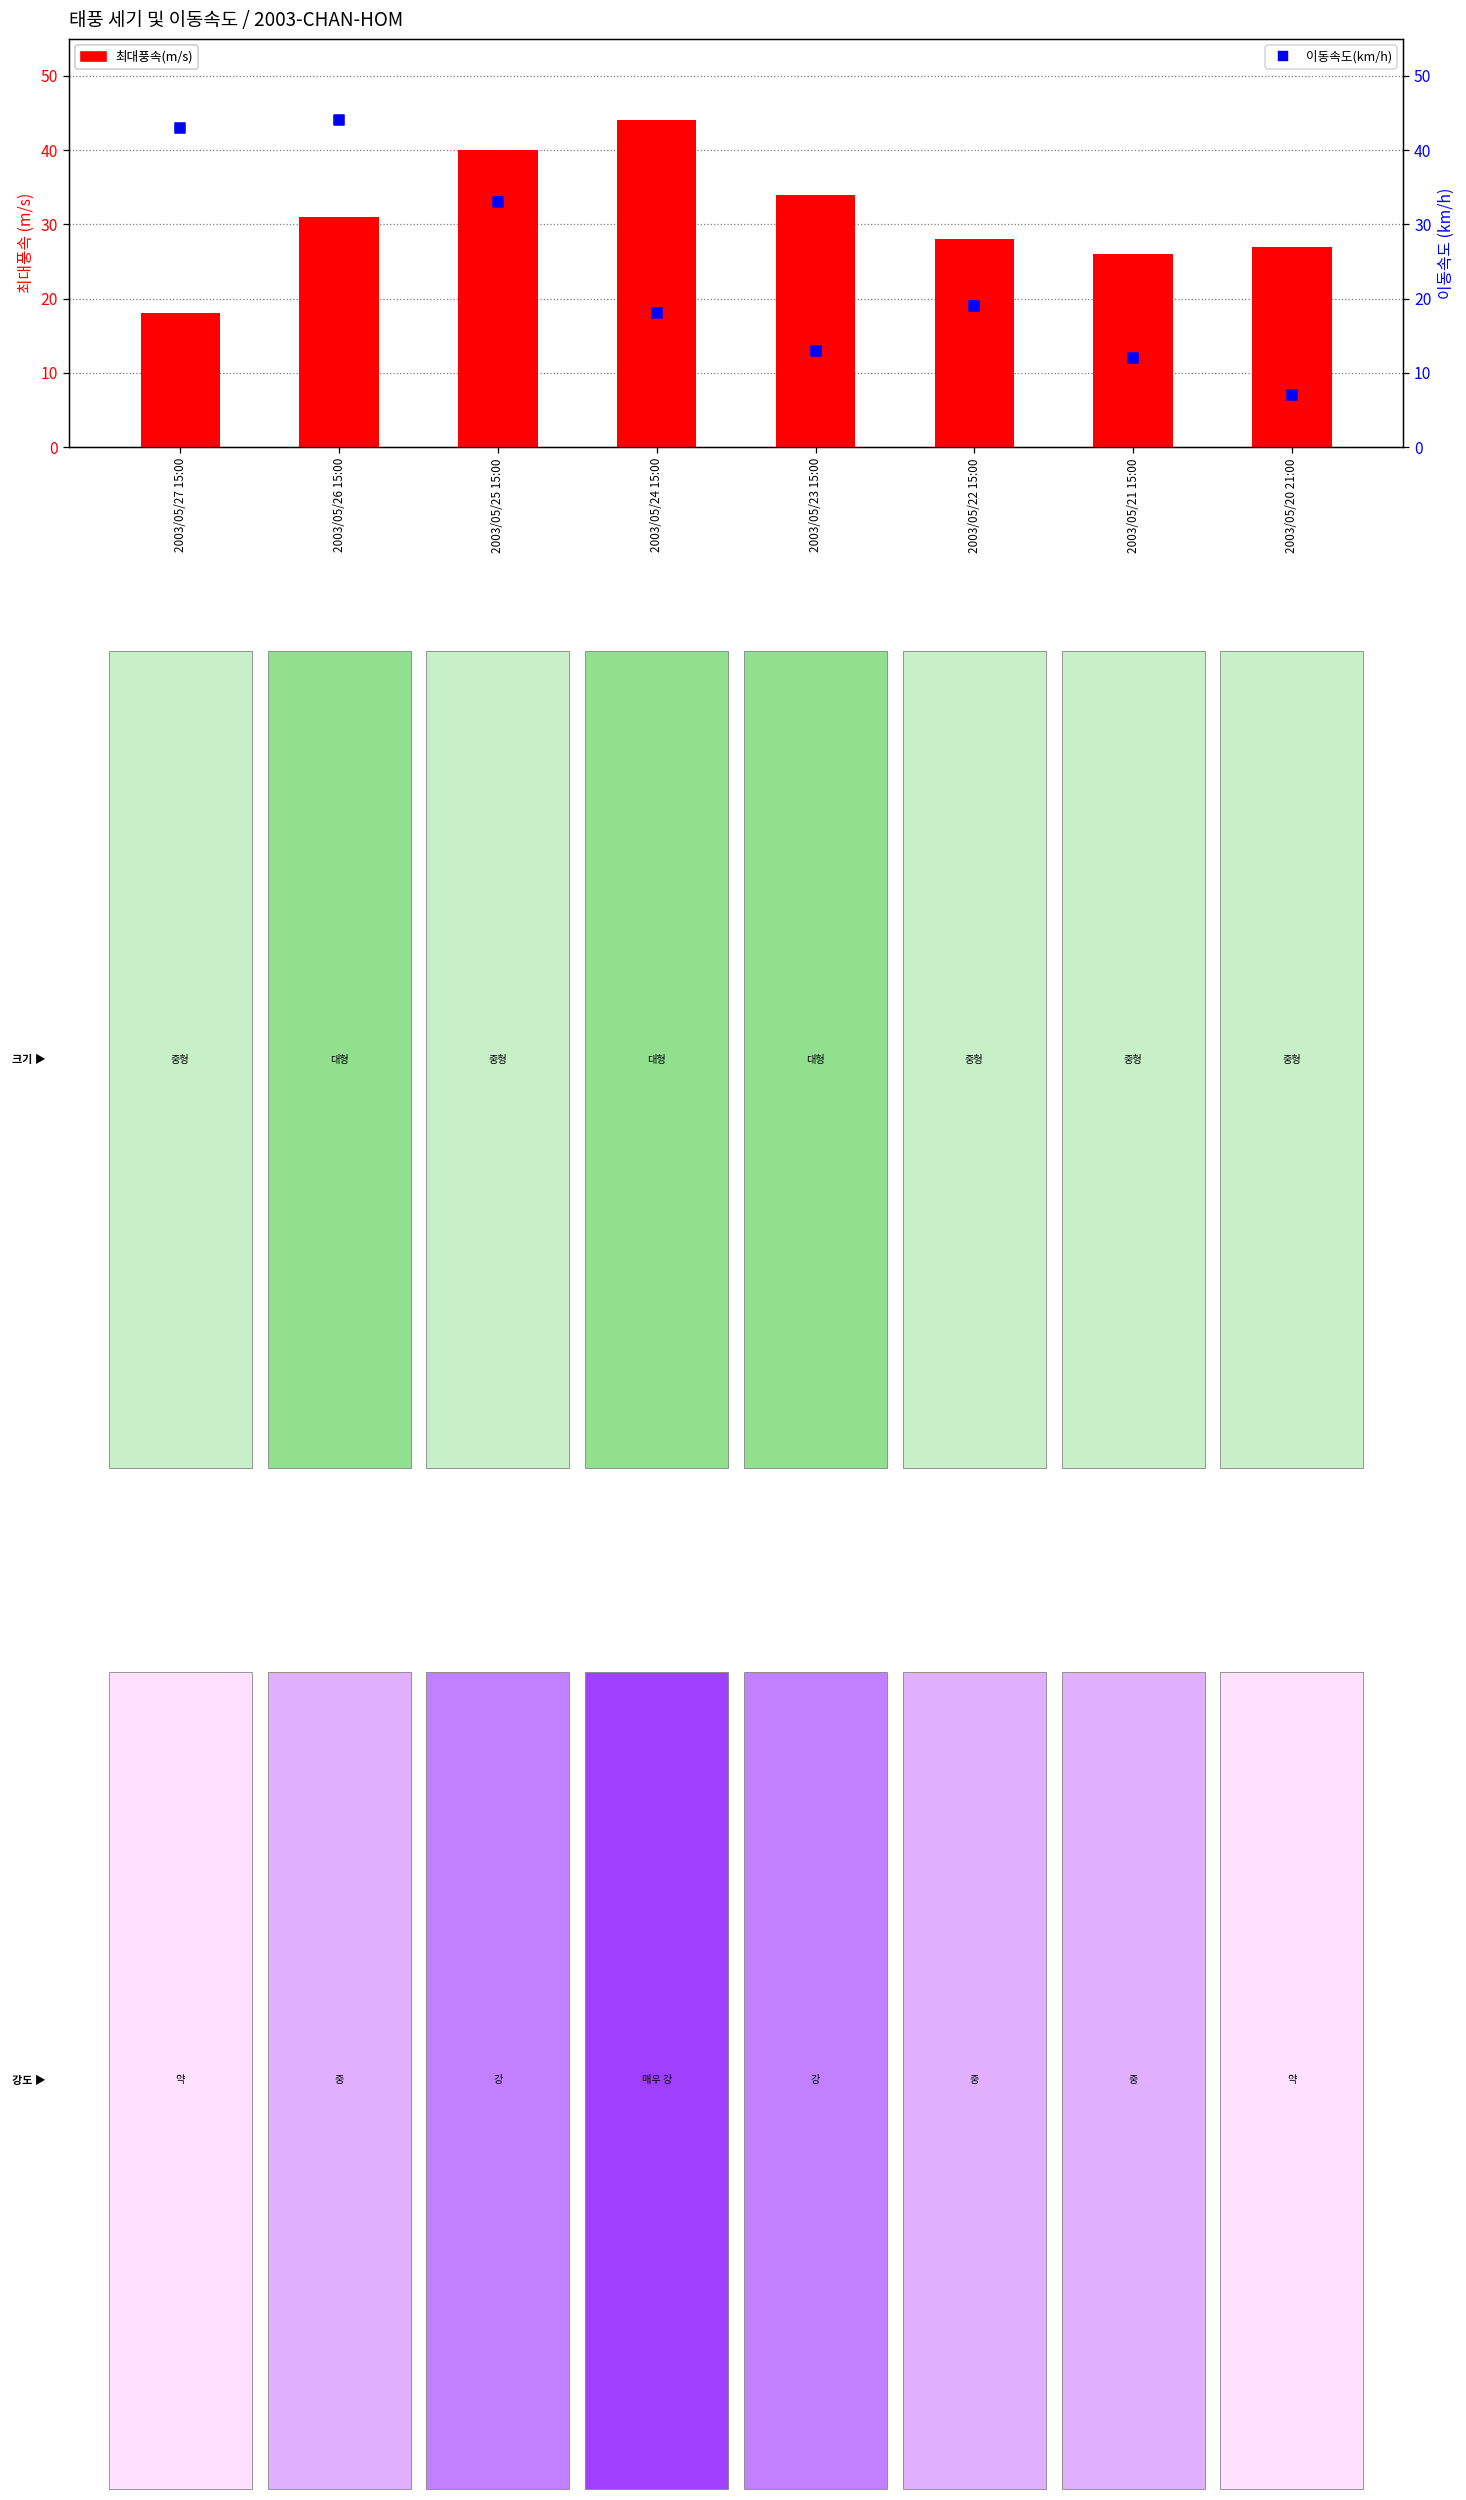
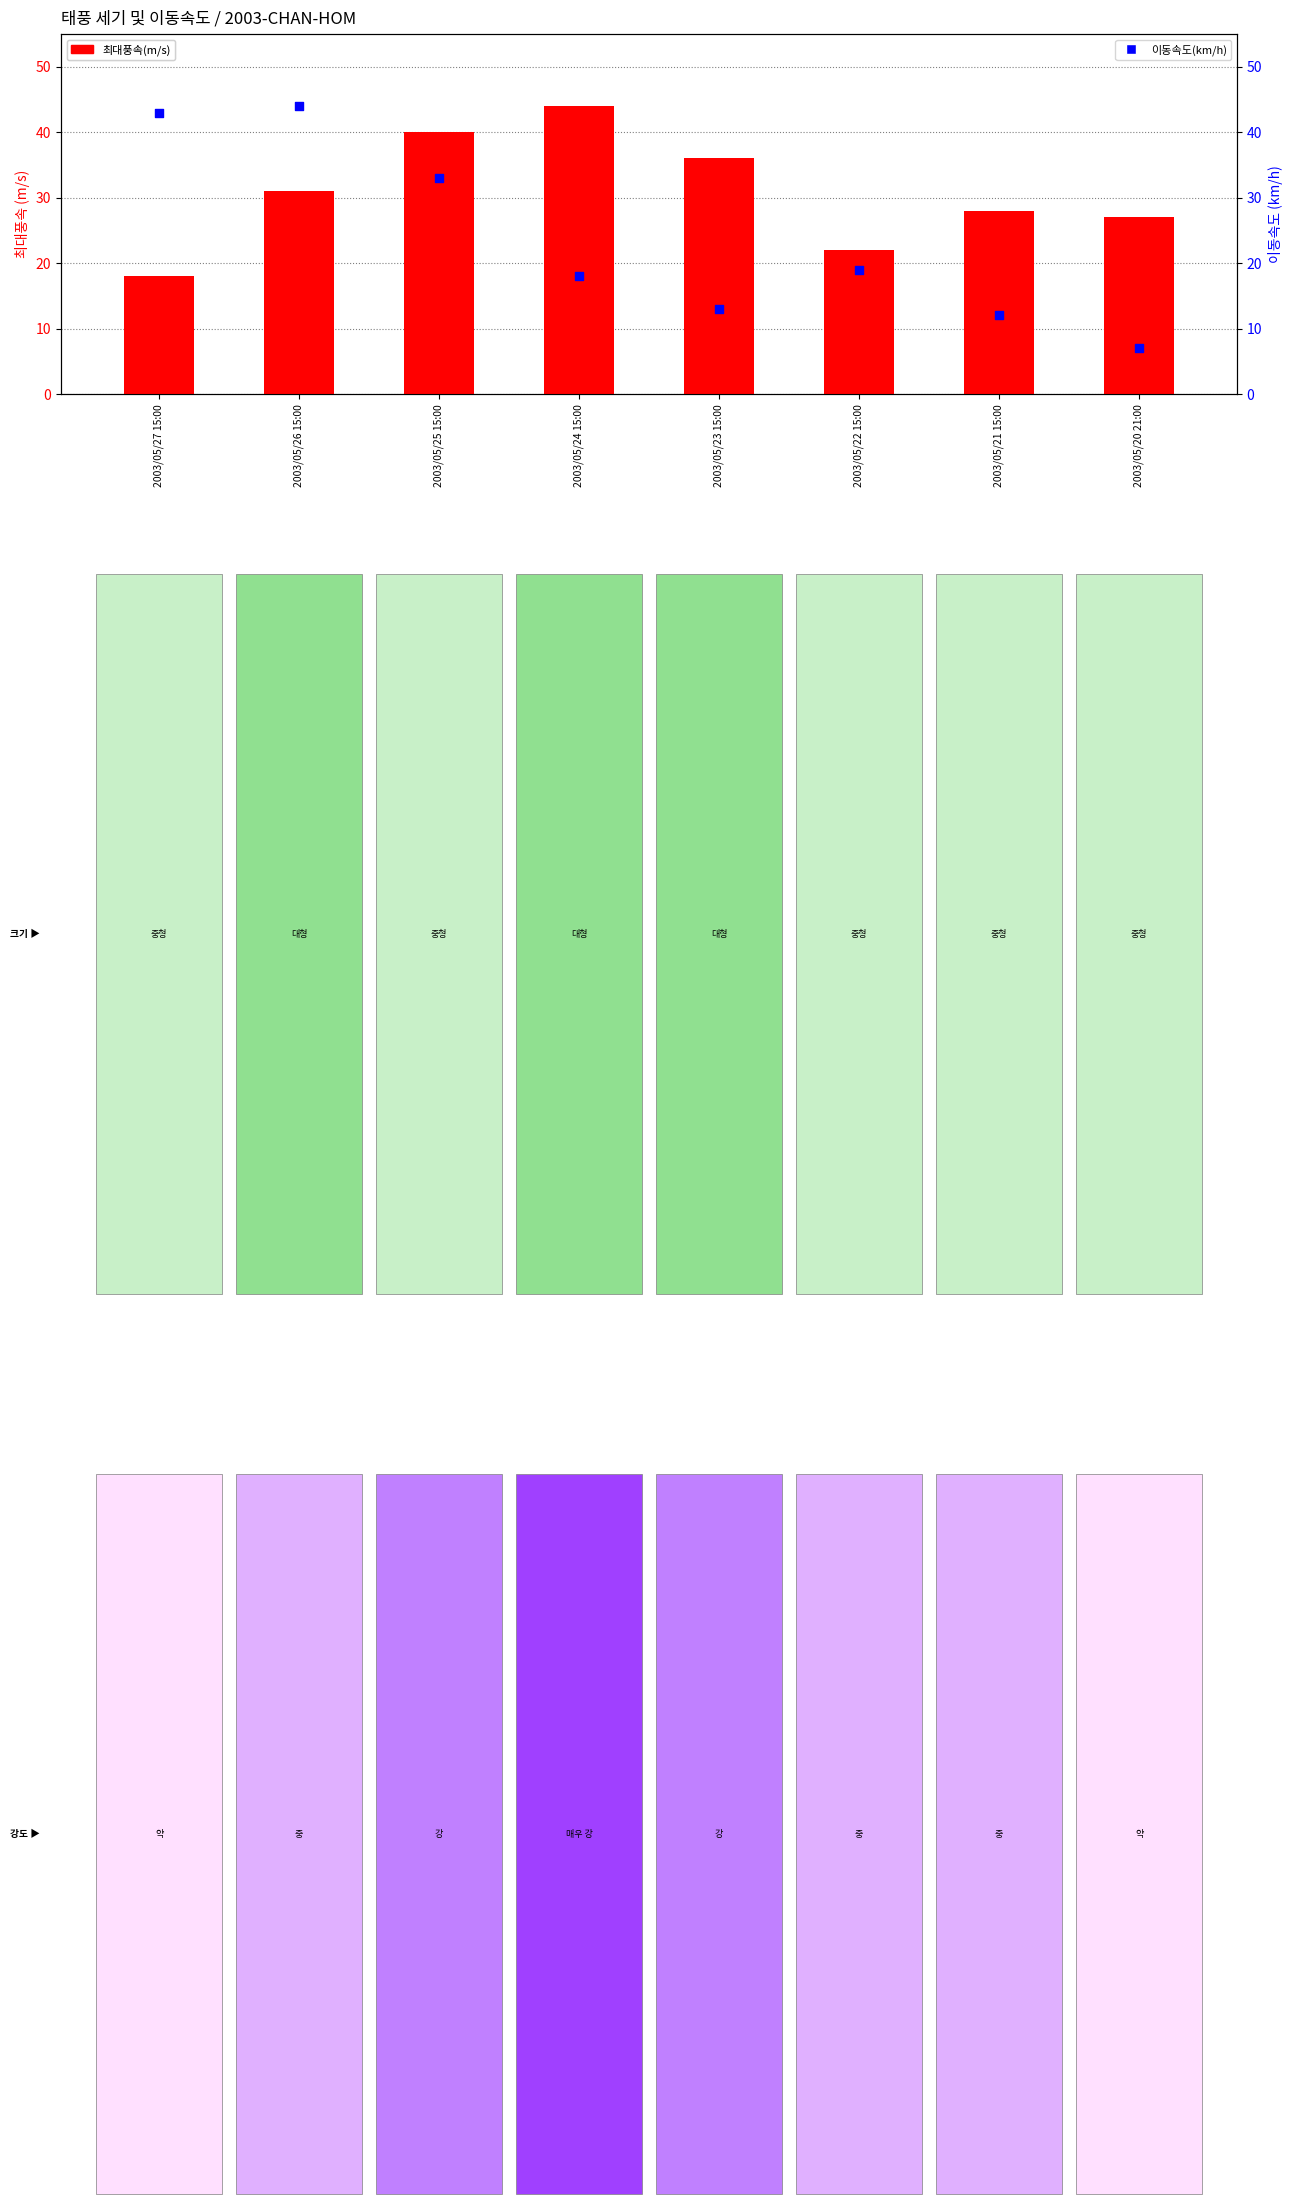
최대풍속(m/s), 2003/05/23 15:00: 34 -> 36
최대풍속(m/s), 2003/05/22 15:00: 28 -> 22
최대풍속(m/s), 2003/05/21 15:00: 26 -> 28
